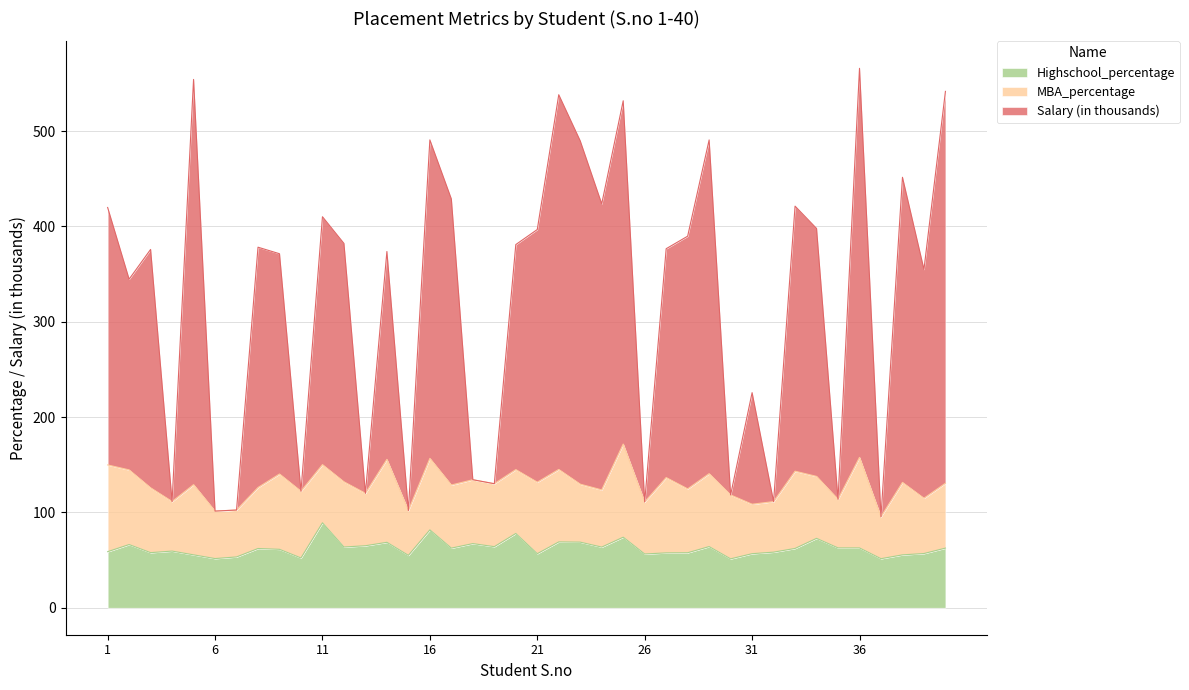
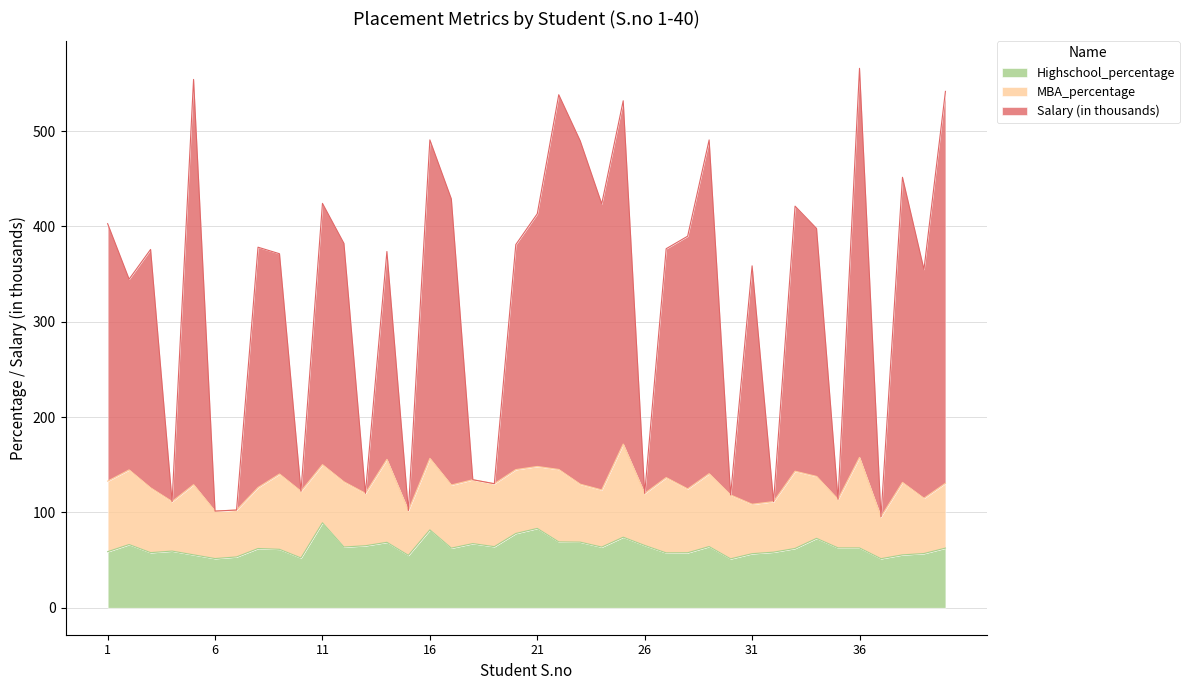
MBA_percentage, 1: 90 -> 70
Salary (in thousands), 11: 260 -> 270
Highschool_percentage, 21: 60 -> 80
MBA_percentage, 21: 70 -> 60
Highschool_percentage, 26: 60 -> 70
Salary (in thousands), 31: 120 -> 250
